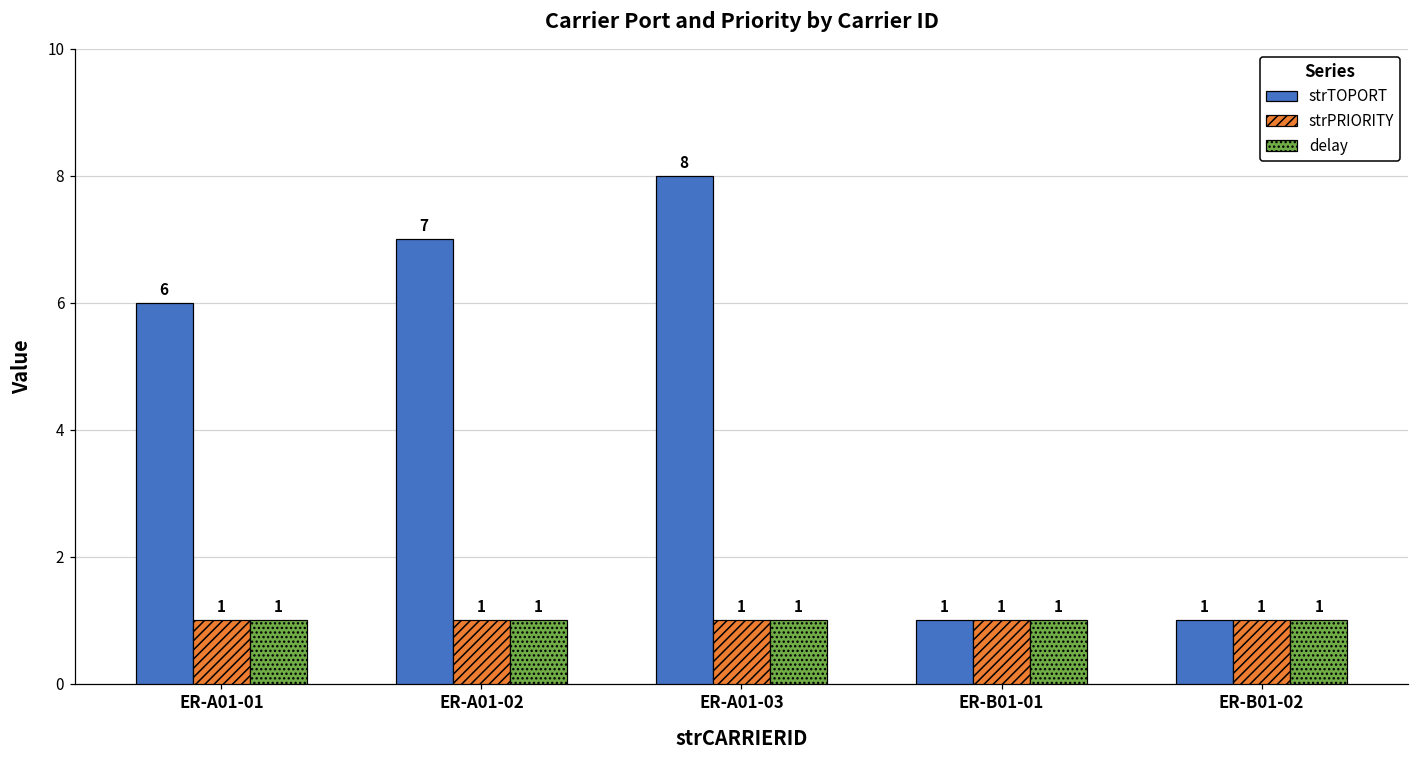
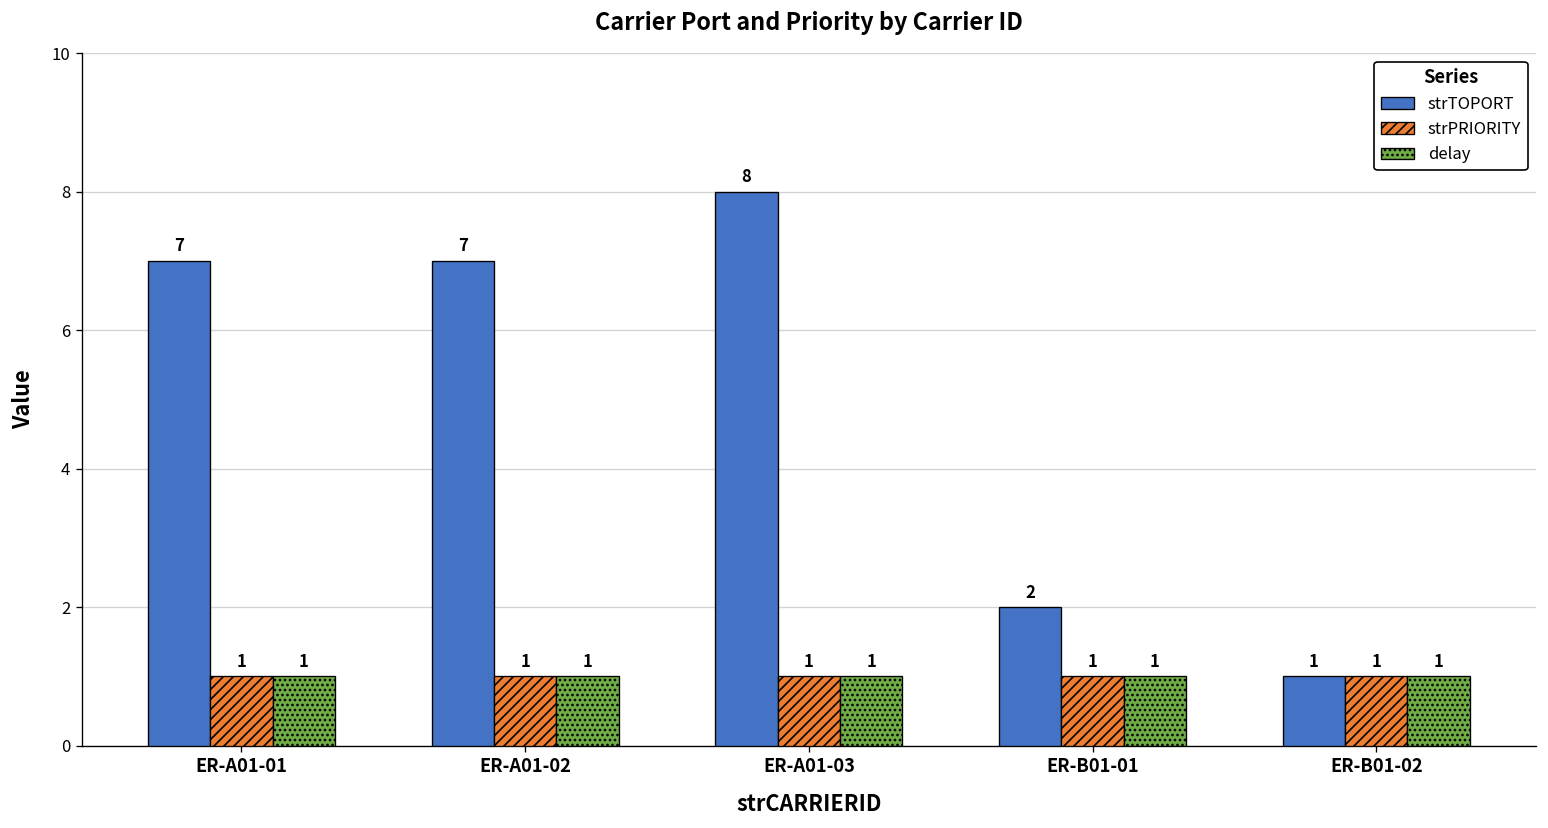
strTOPORT, ER-A01-01: 6 -> 7
strTOPORT, ER-B01-01: 1 -> 2
